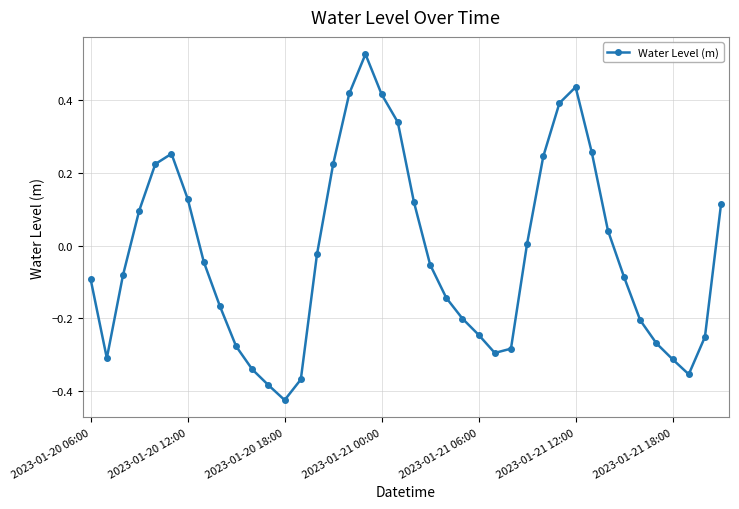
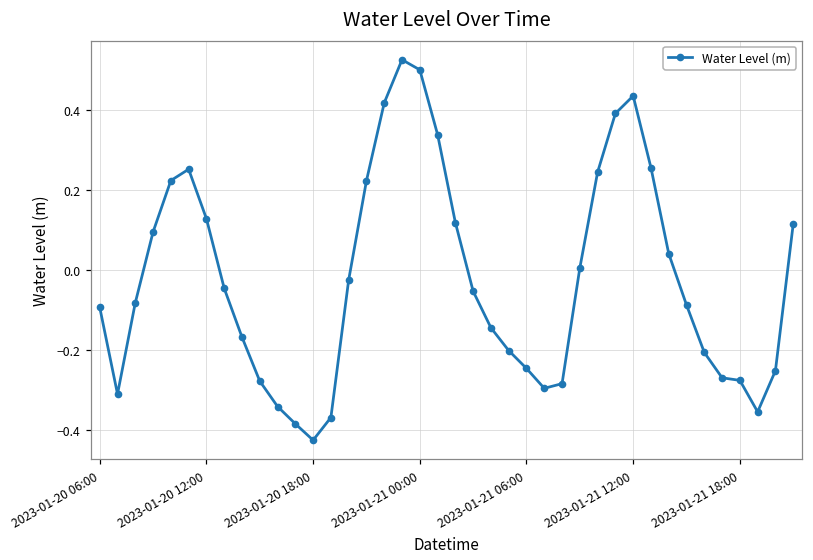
2023-01-21 00:00: 0.42 -> 0.50
2023-01-21 18:00: -0.31 -> -0.27
